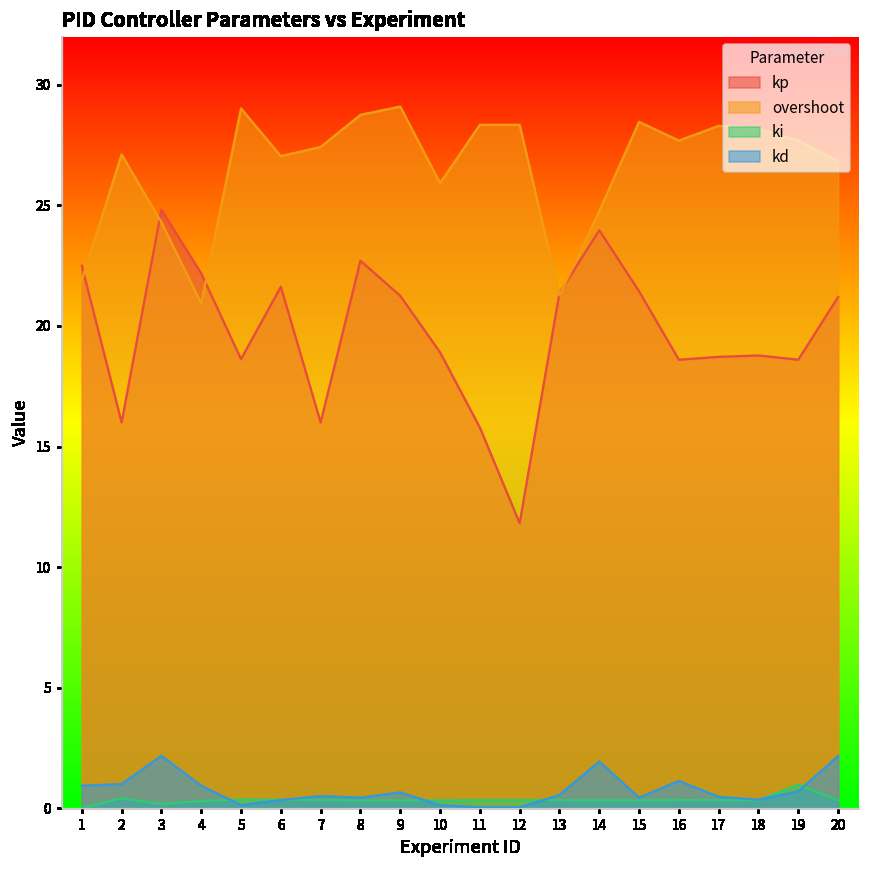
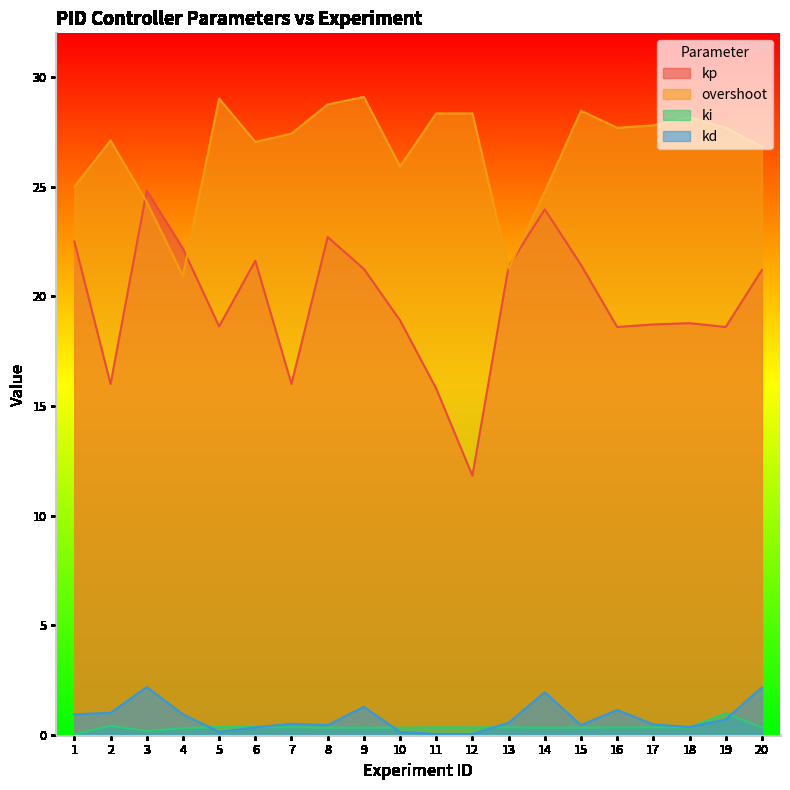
overshoot, 1: 21.9 -> 25.0
kd, 9: 0.7 -> 1.3
overshoot, 17: 28.3 -> 27.8
